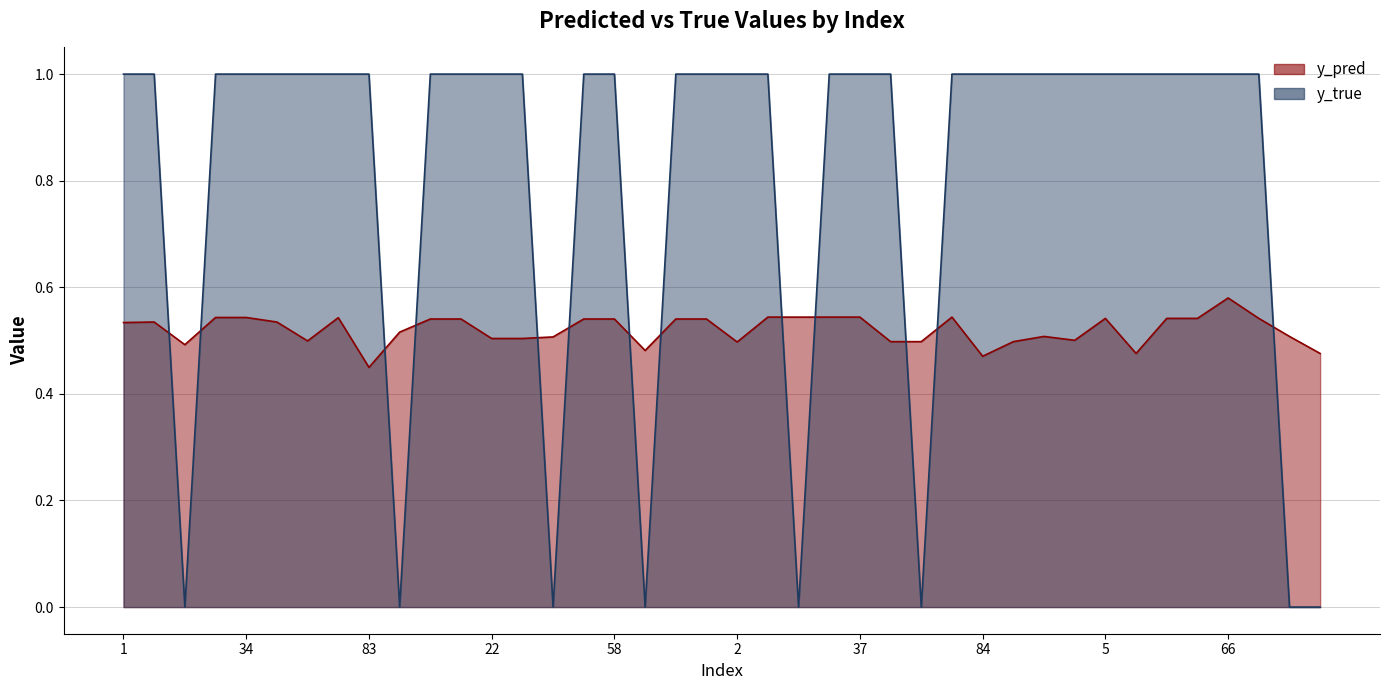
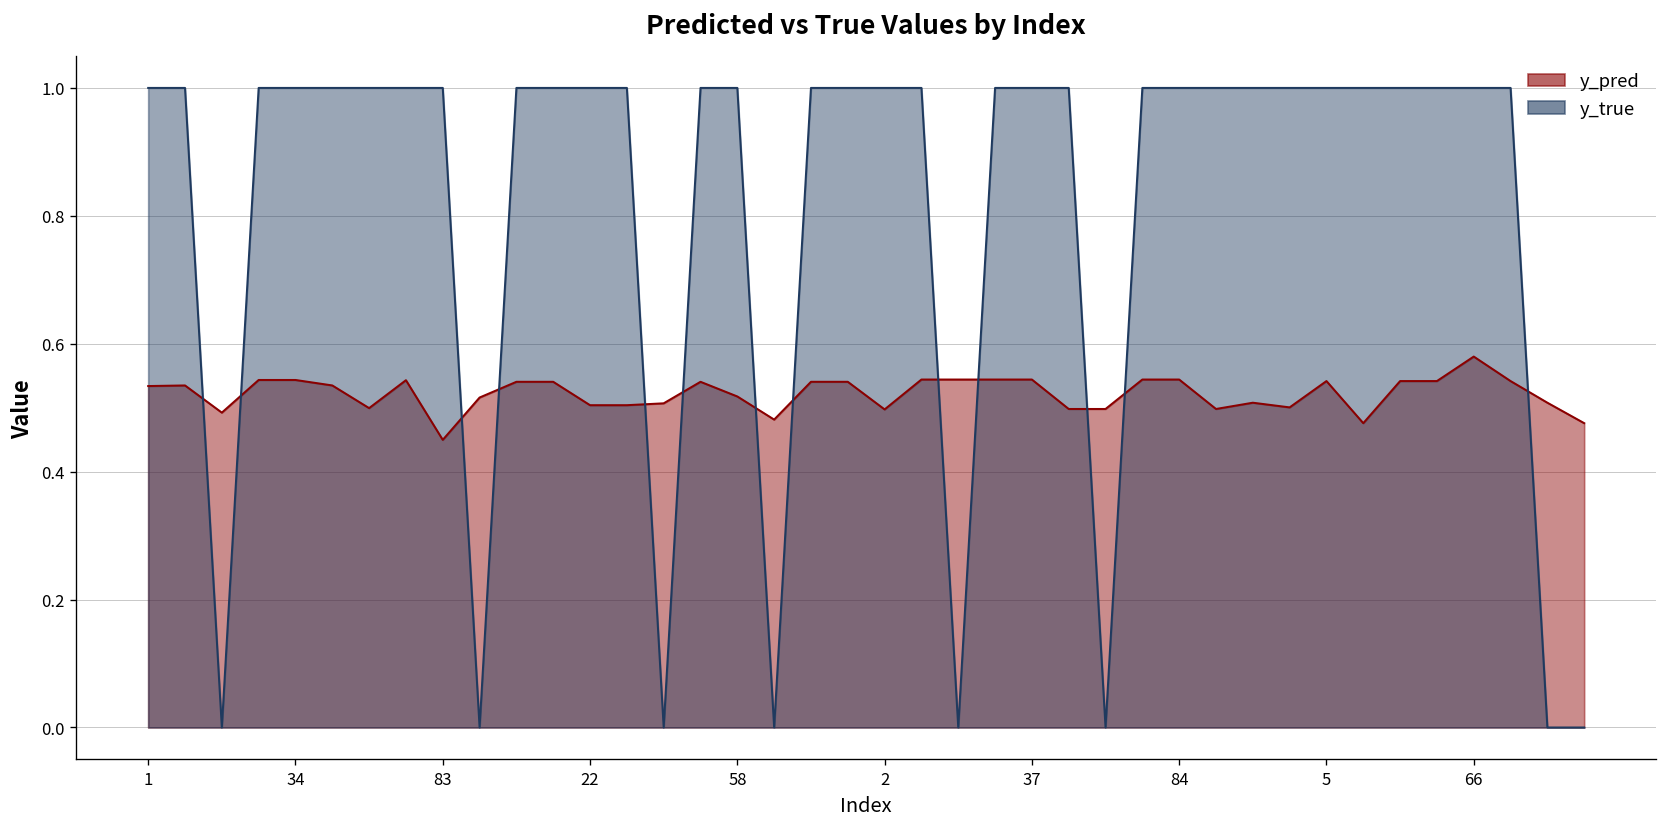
y_pred, 58: 0.54 -> 0.52
y_pred, 84: 0.47 -> 0.54
